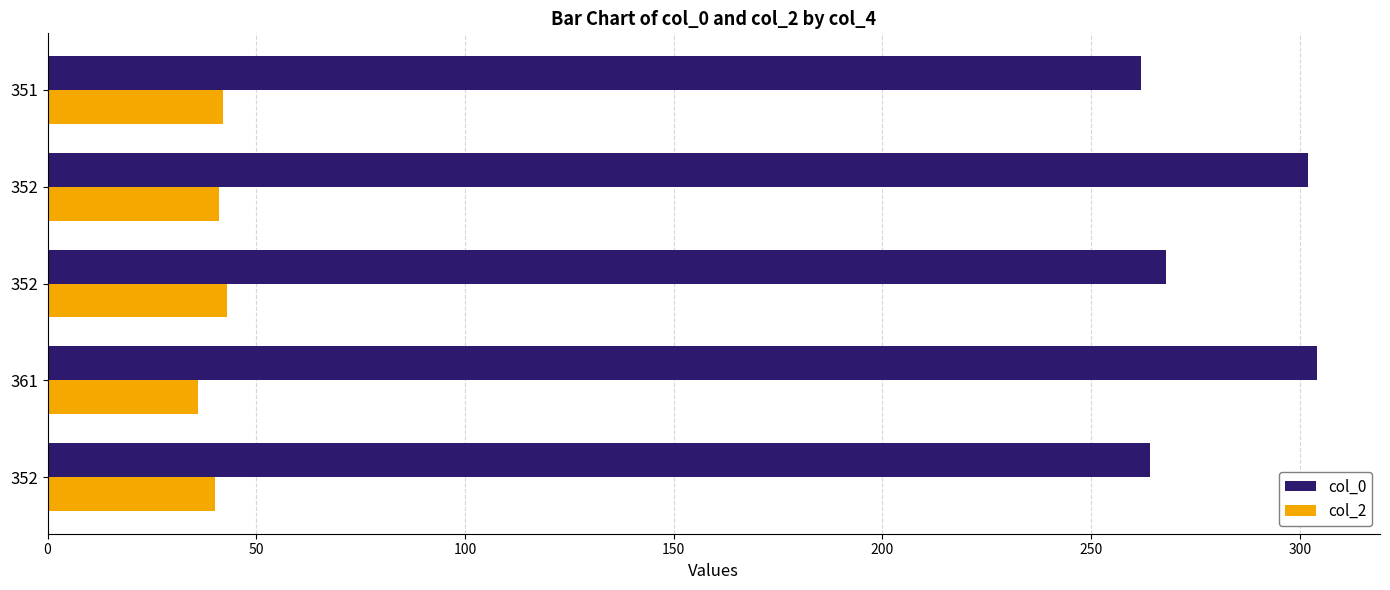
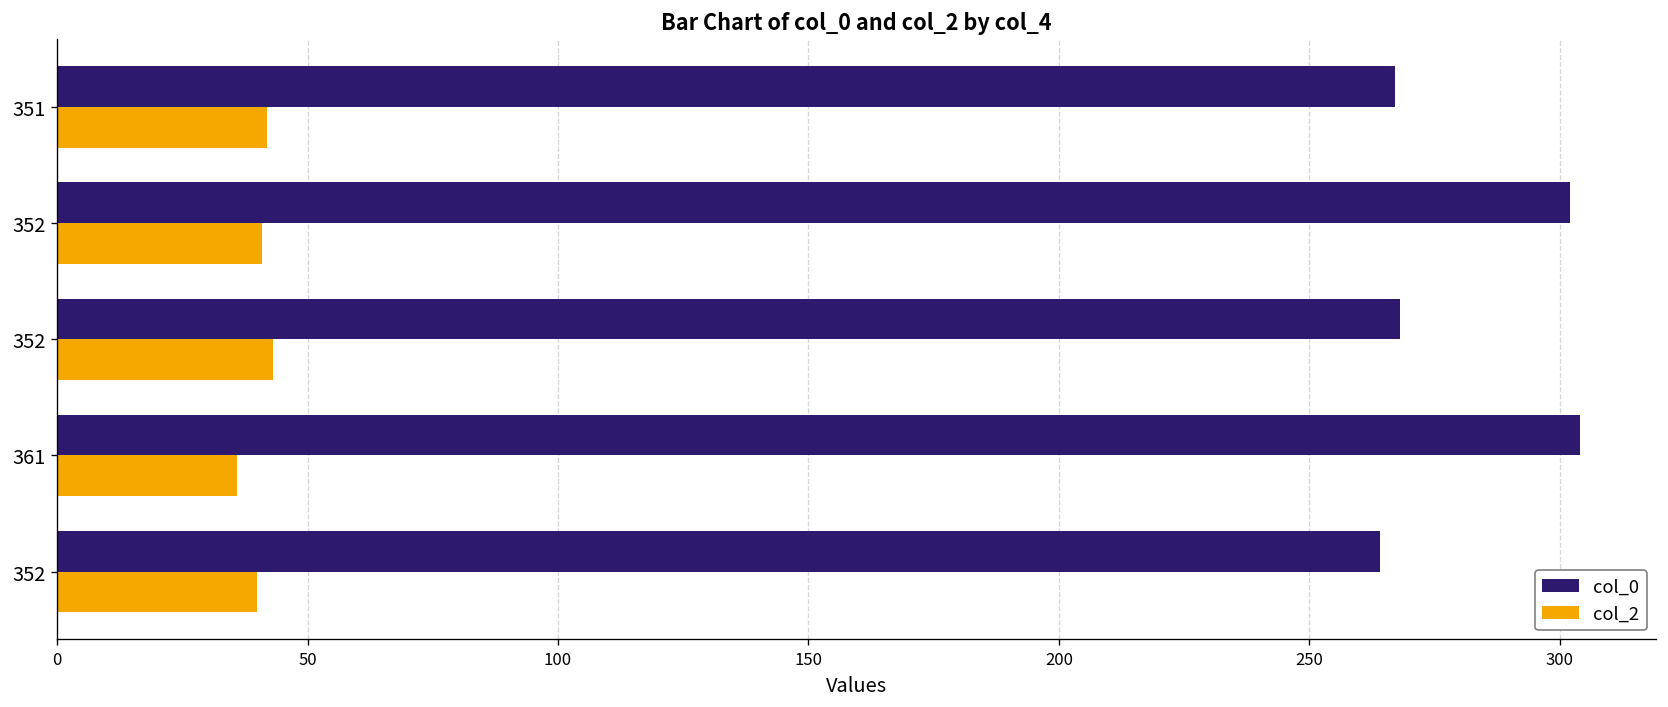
col_0, 351: 262 -> 267
